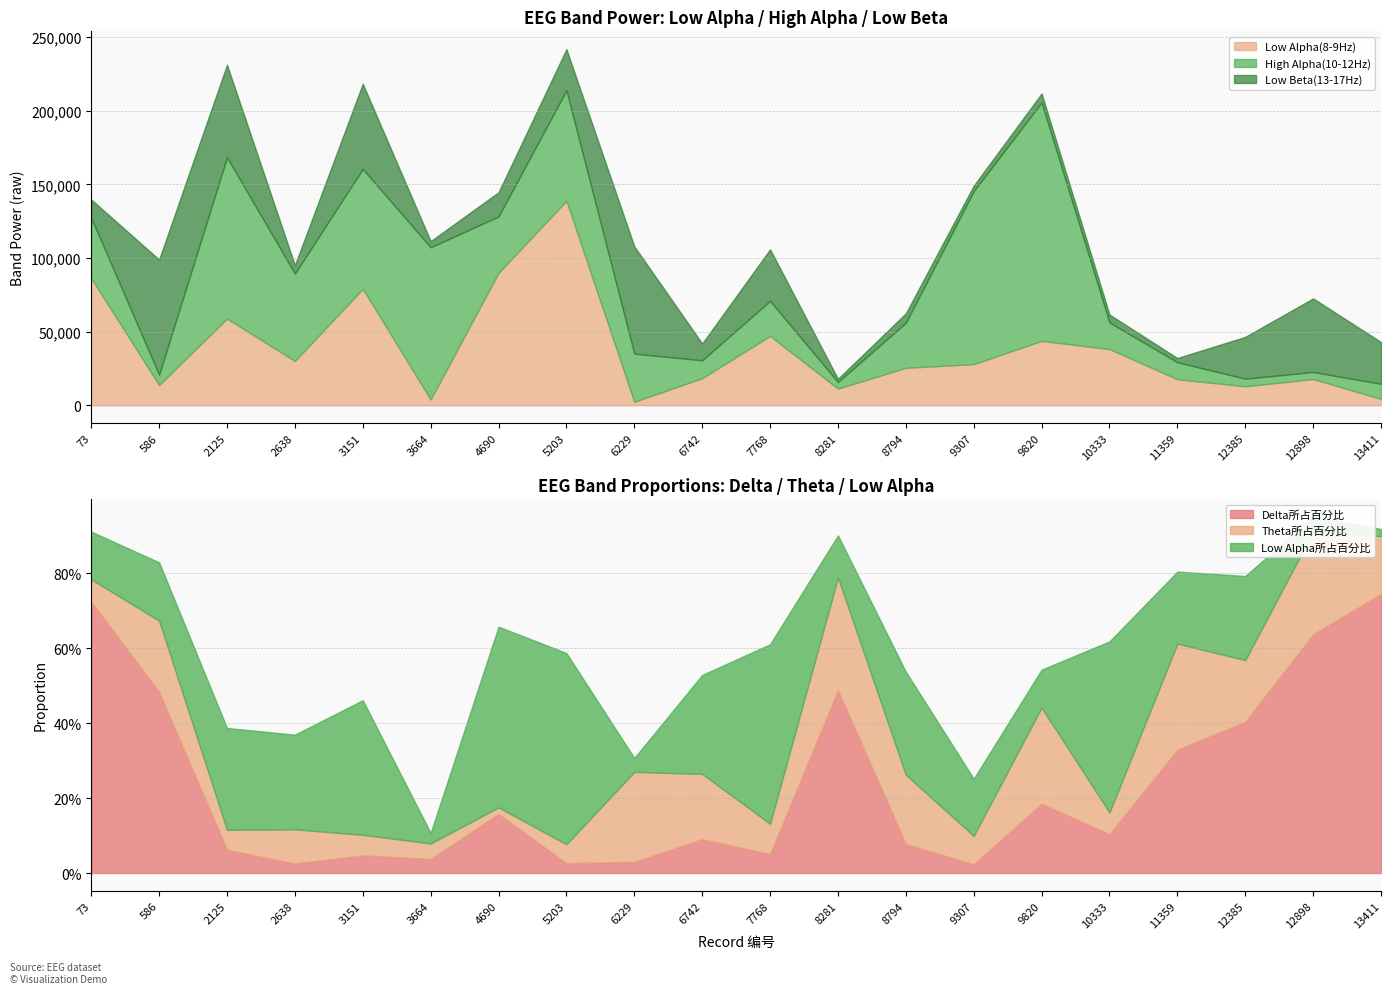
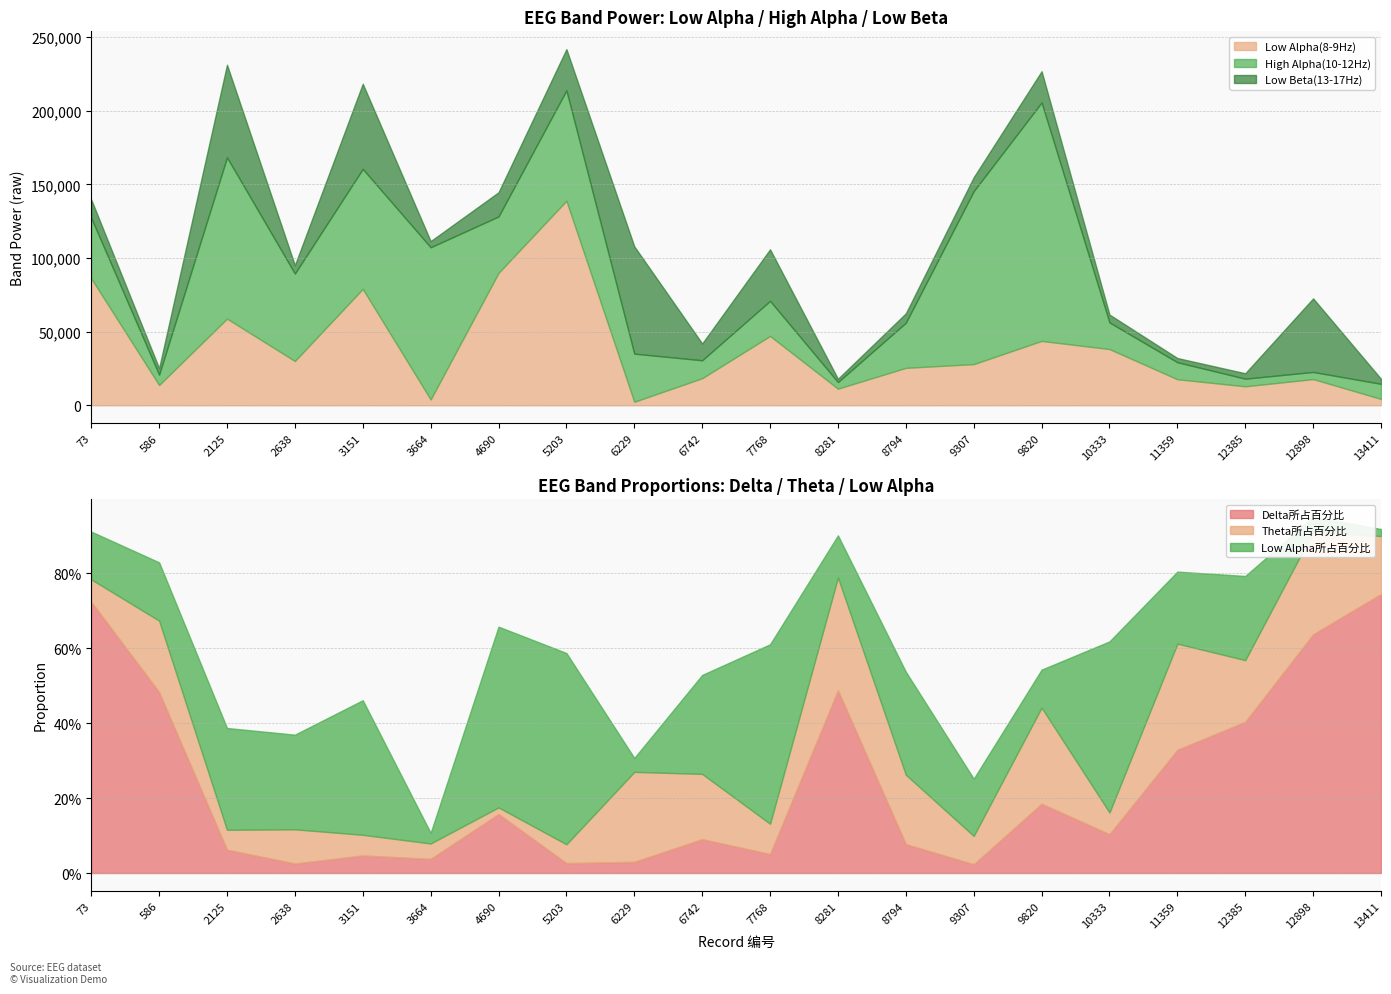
EEG Band Power: Low Alpha / High Alpha / Low Beta, Low Beta(13-17Hz), 586: 78,000 -> 4,000
EEG Band Power: Low Alpha / High Alpha / Low Beta, Low Beta(13-17Hz), 9307: 4,000 -> 9,000
EEG Band Power: Low Alpha / High Alpha / Low Beta, Low Beta(13-17Hz), 9820: 6,000 -> 21,000
EEG Band Power: Low Alpha / High Alpha / Low Beta, Low Beta(13-17Hz), 12385: 28,000 -> 4,000
EEG Band Power: Low Alpha / High Alpha / Low Beta, Low Beta(13-17Hz), 13411: 28,000 -> 3,000
